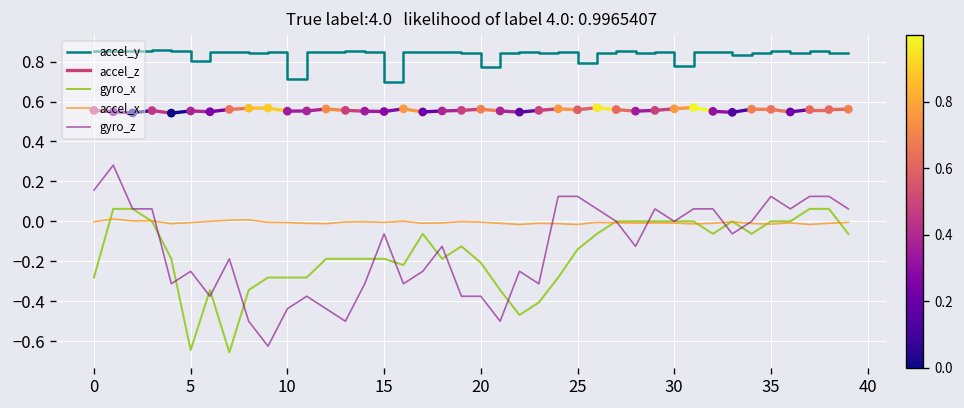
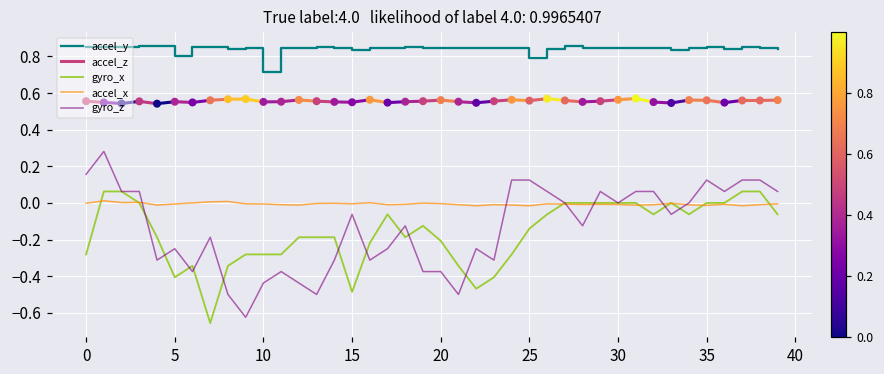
gyro_x, 5: -0.64 -> -0.41
accel_y, 15: 0.70 -> 0.84
gyro_x, 15: -0.19 -> -0.49
accel_y, 20: 0.77 -> 0.85
accel_y, 30: 0.78 -> 0.85
